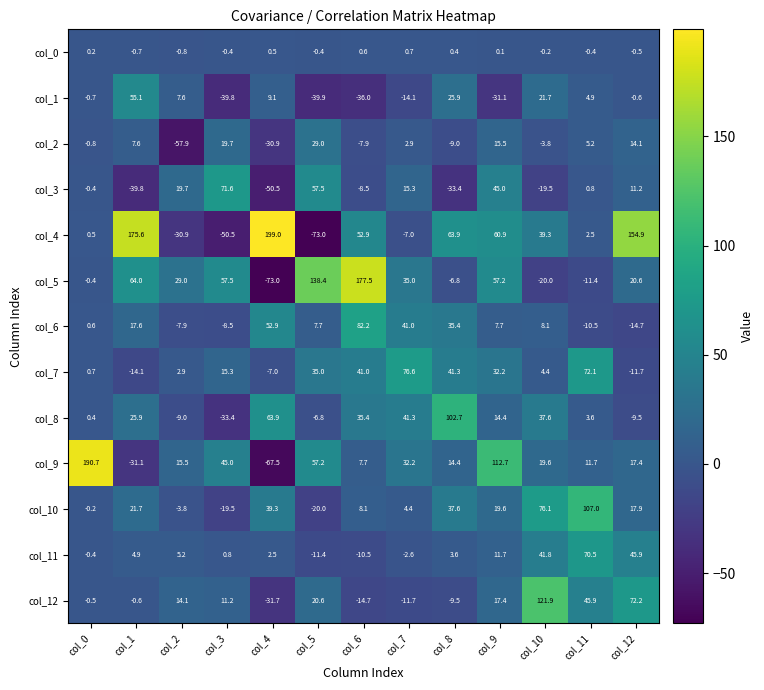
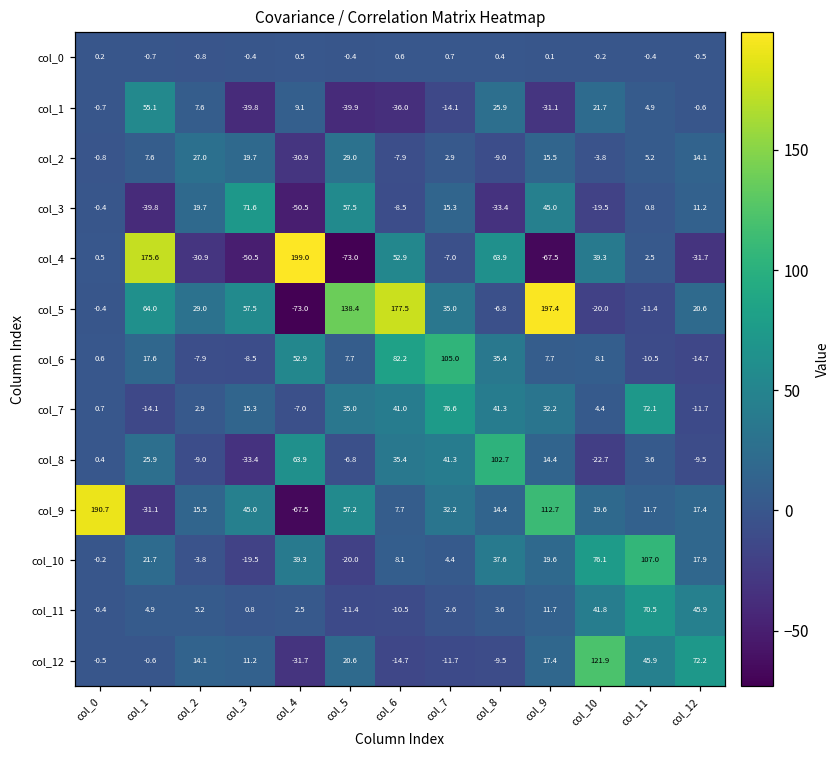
col_2, col_2: -57.9 -> 27.0
col_4, col_9: 60.9 -> -67.5
col_4, col_12: 154.9 -> -31.7
col_5, col_9: 57.2 -> 197.4
col_6, col_7: 41.0 -> 105.0
col_8, col_10: 37.6 -> -22.7
